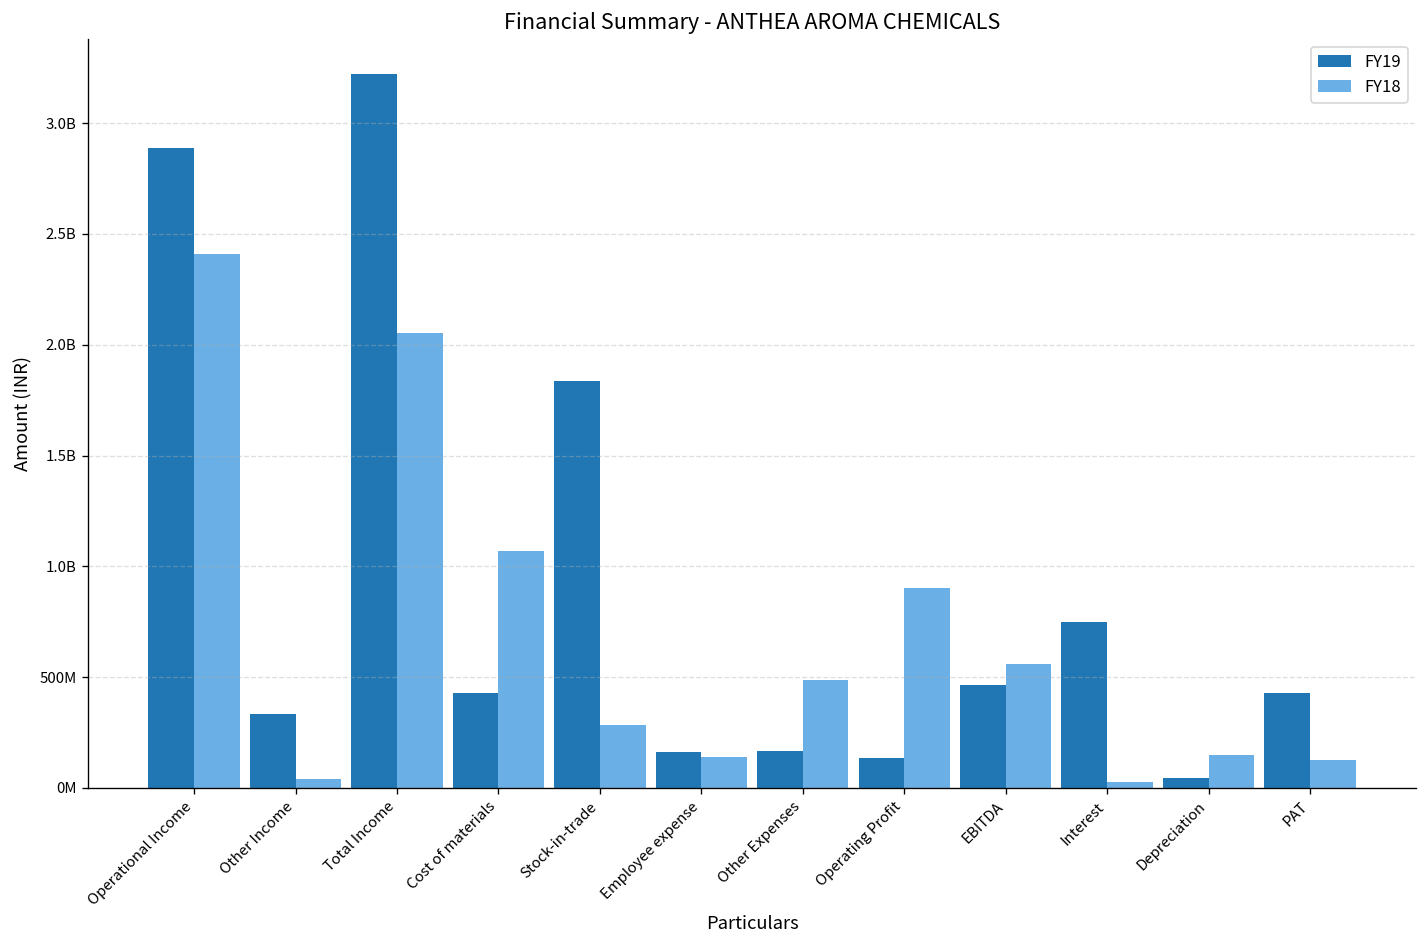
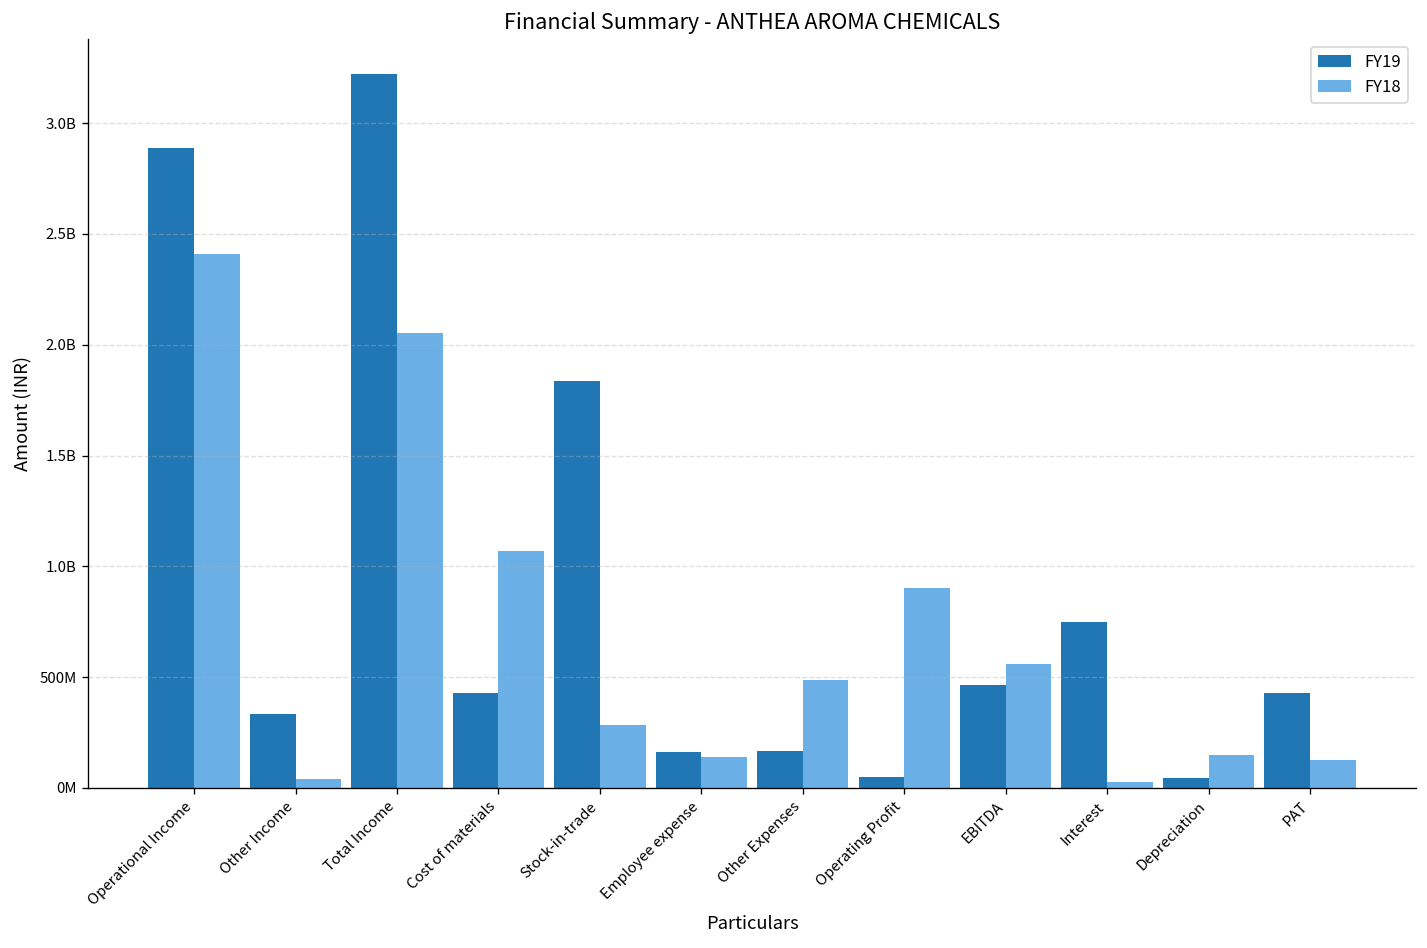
FY19, Operating Profit: 130000000 -> 50000000
